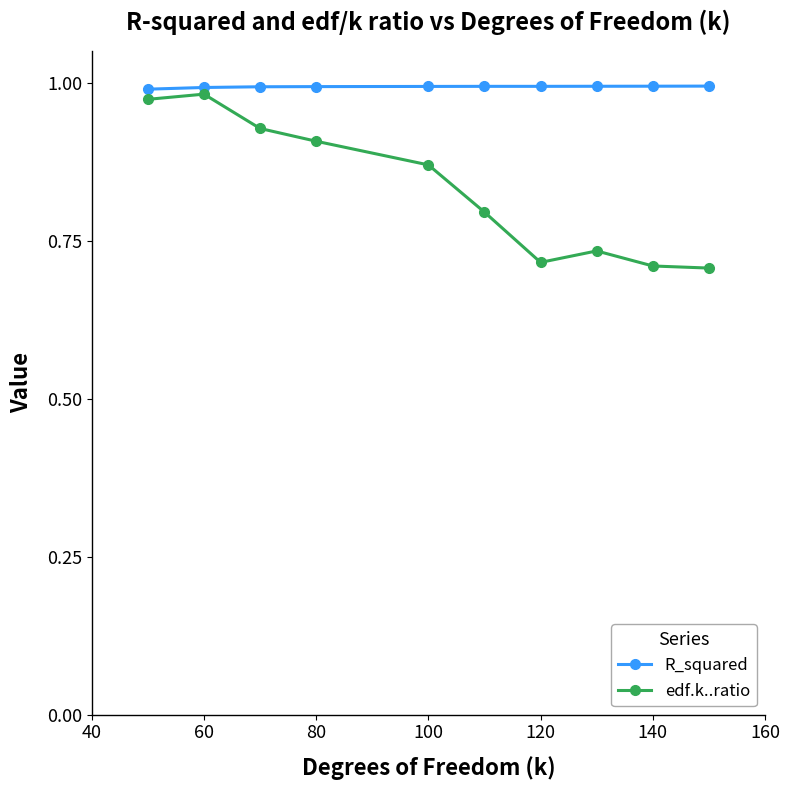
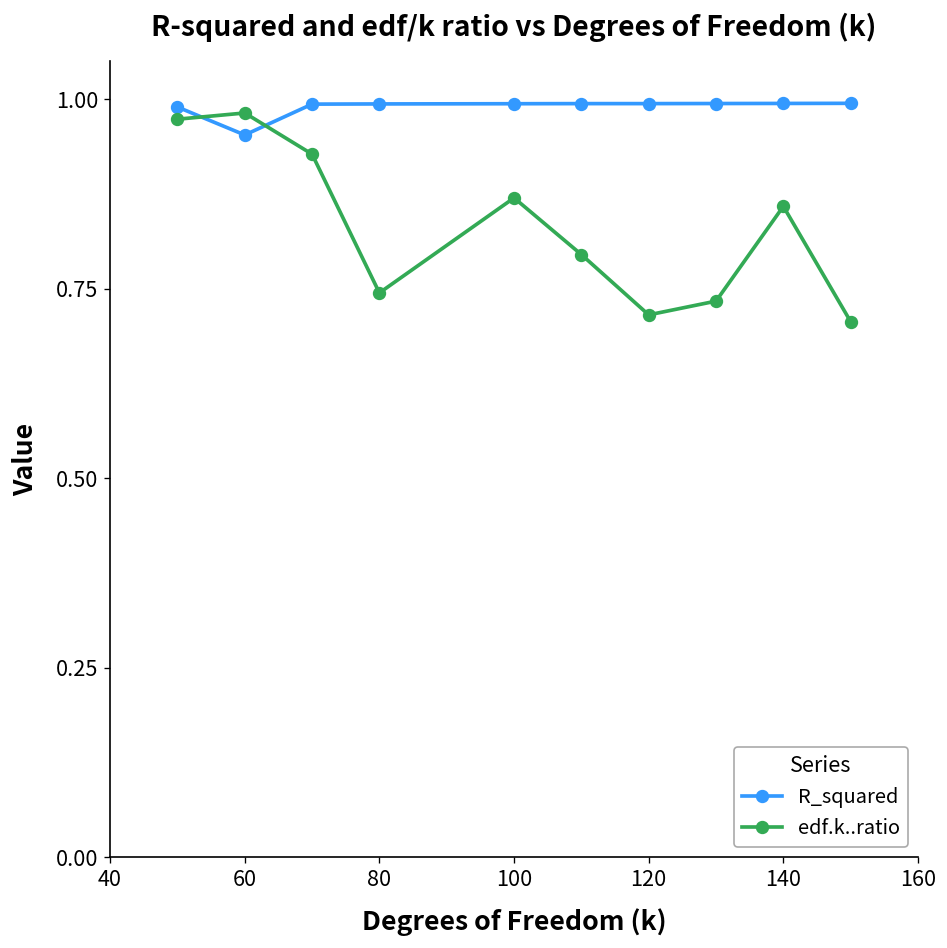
R_squared, 60: 0.99 -> 0.95
edf.k..ratio, 80: 0.91 -> 0.74
edf.k..ratio, 140: 0.71 -> 0.86
